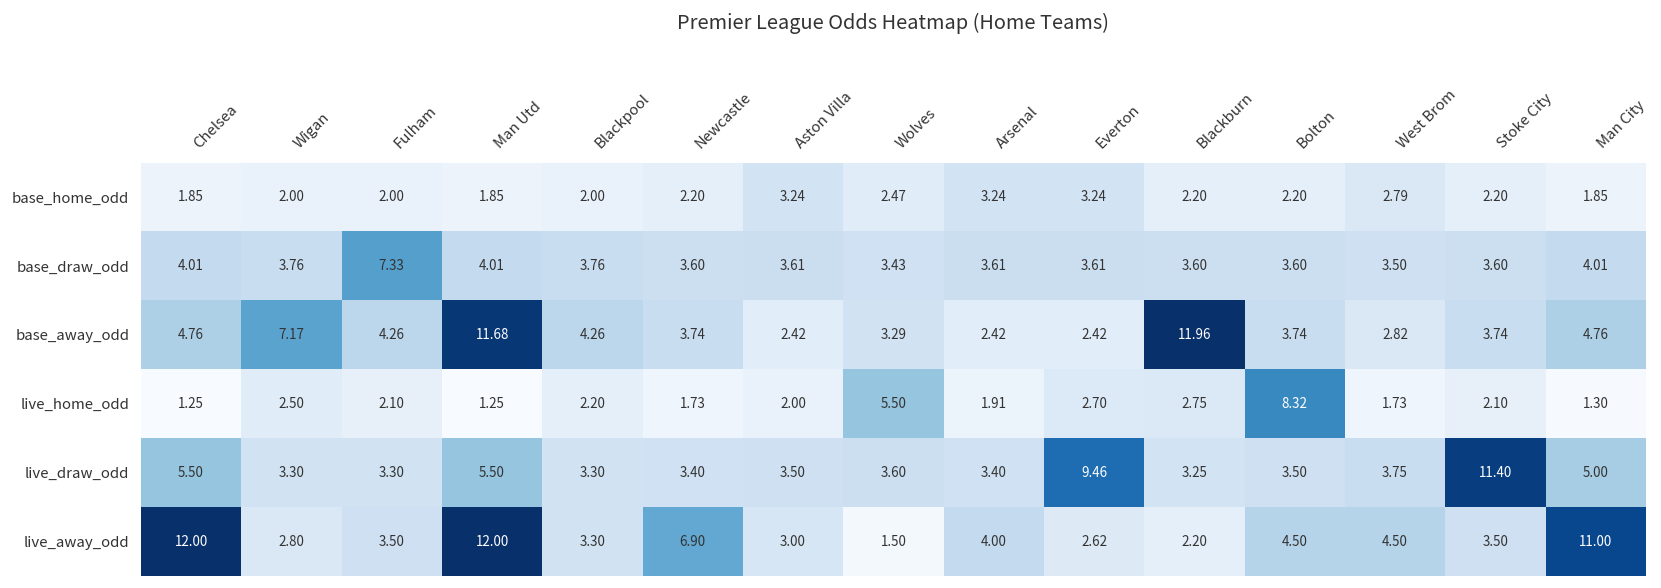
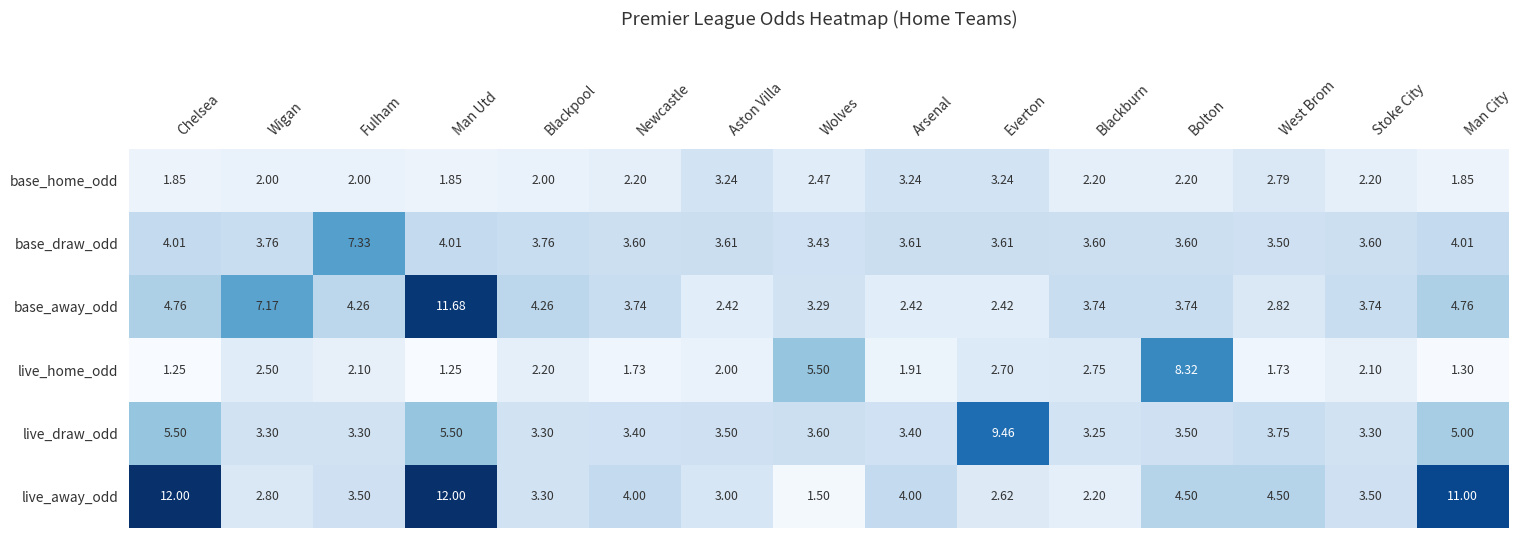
base_away_odd, Blackburn: 11.96 -> 3.74
live_draw_odd, Stoke City: 11.40 -> 3.30
live_away_odd, Newcastle: 6.90 -> 4.00
